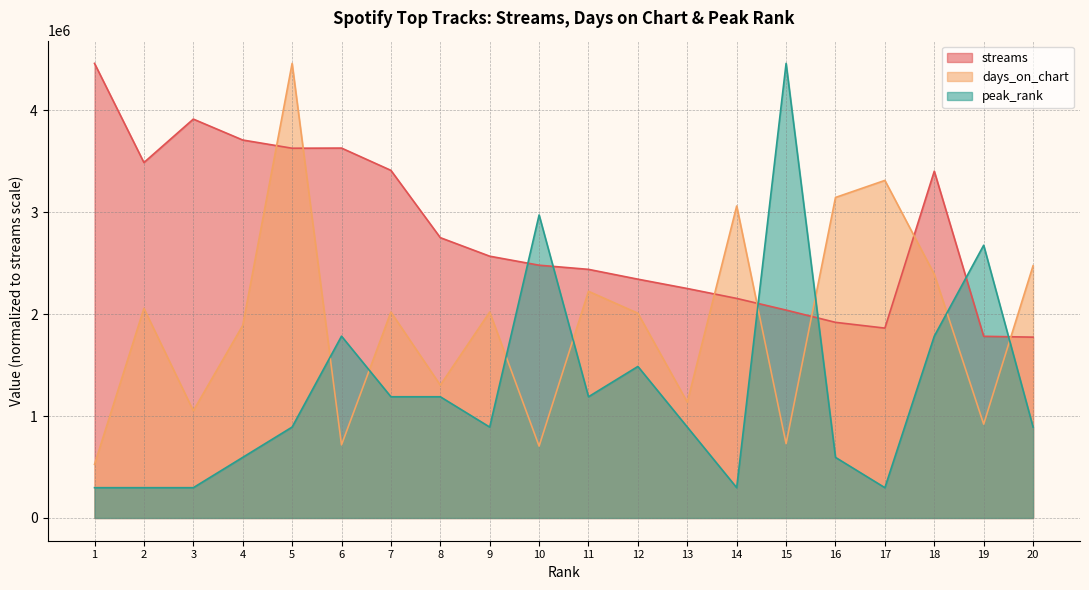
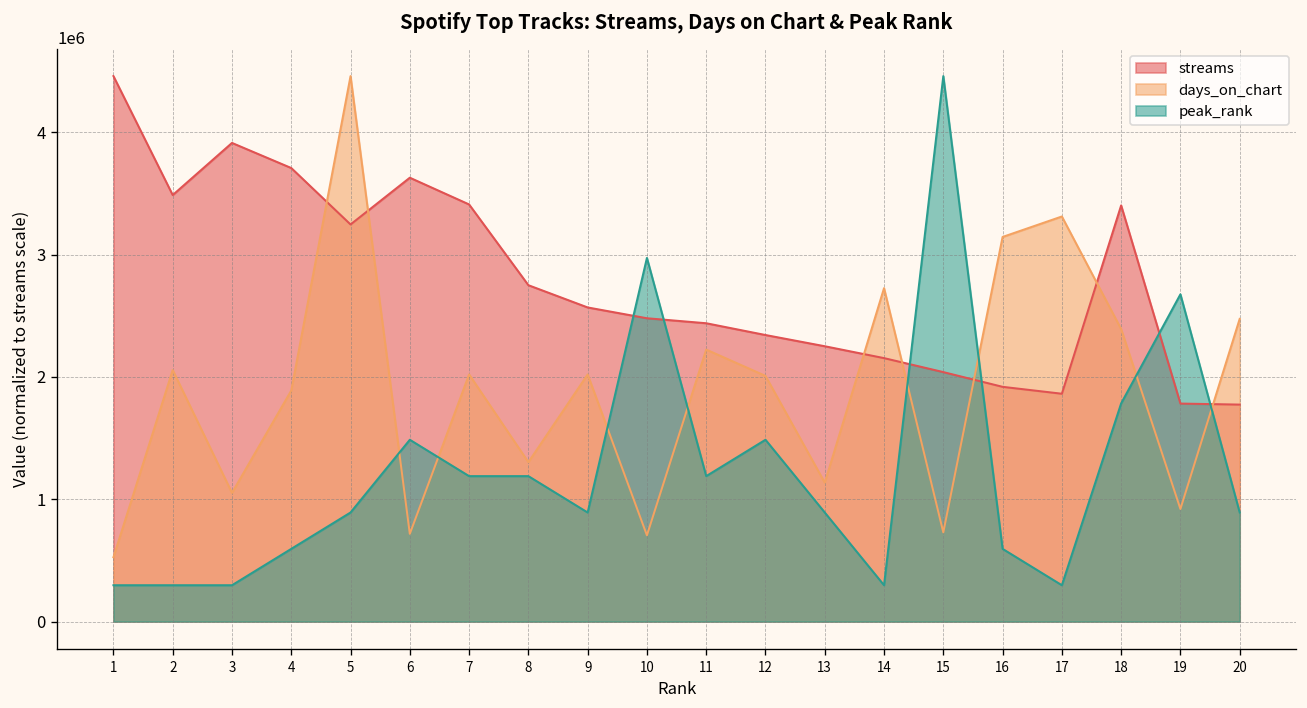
streams, 5: 3630000 -> 3250000
peak_rank, 6: 1780000 -> 1490000
days_on_chart, 14: 3060000 -> 2730000
